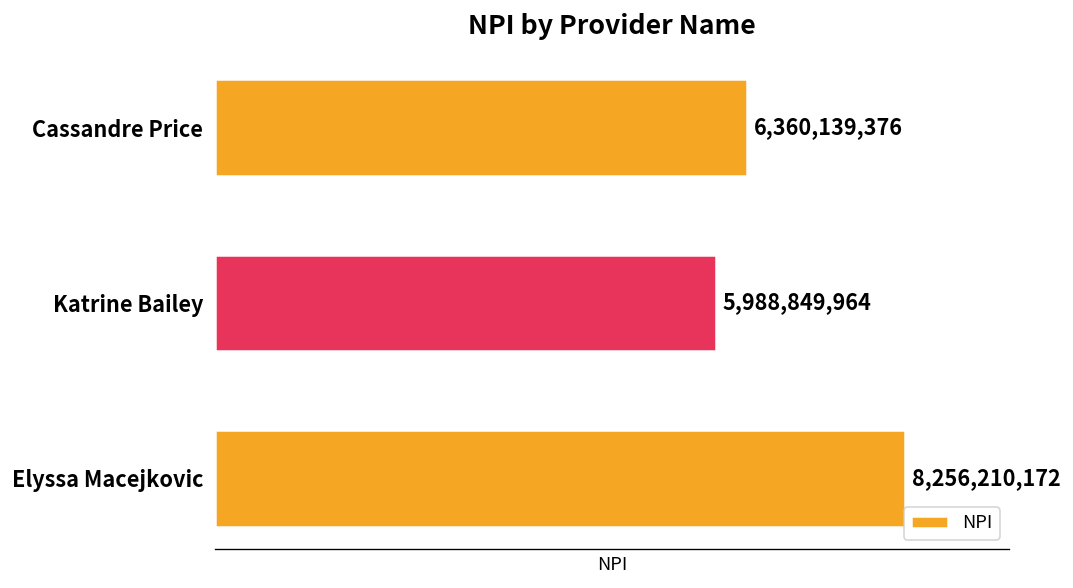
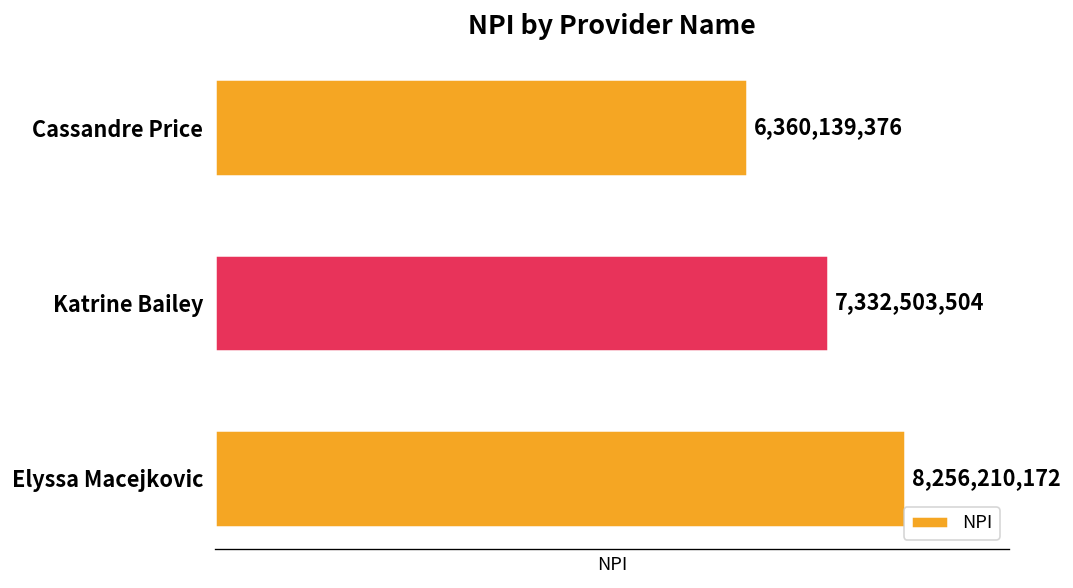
Katrine Bailey: 5,988,849,964 -> 7,332,503,504
